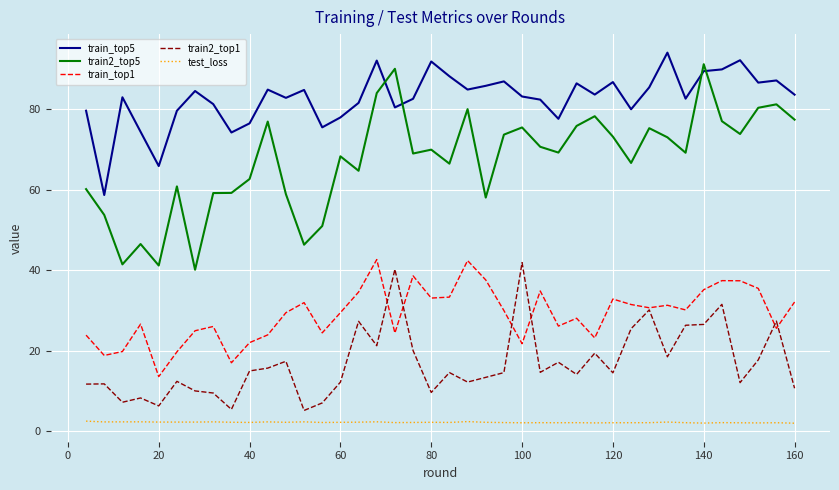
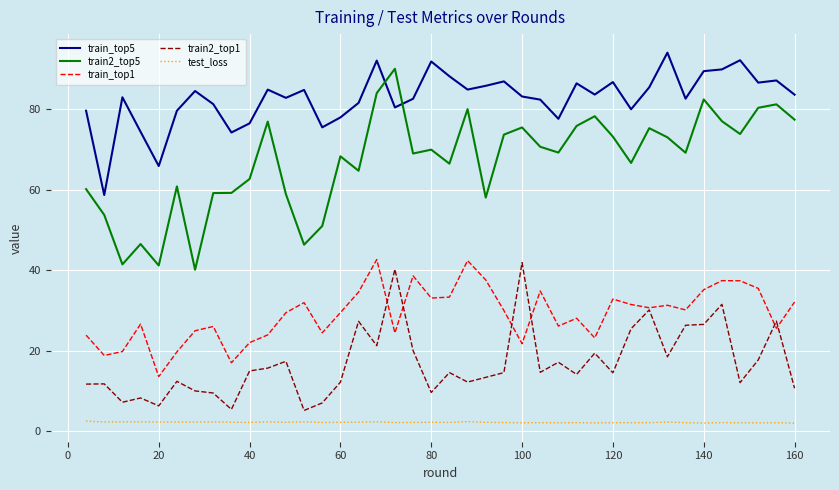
train2_top5, 140: 91 -> 82
